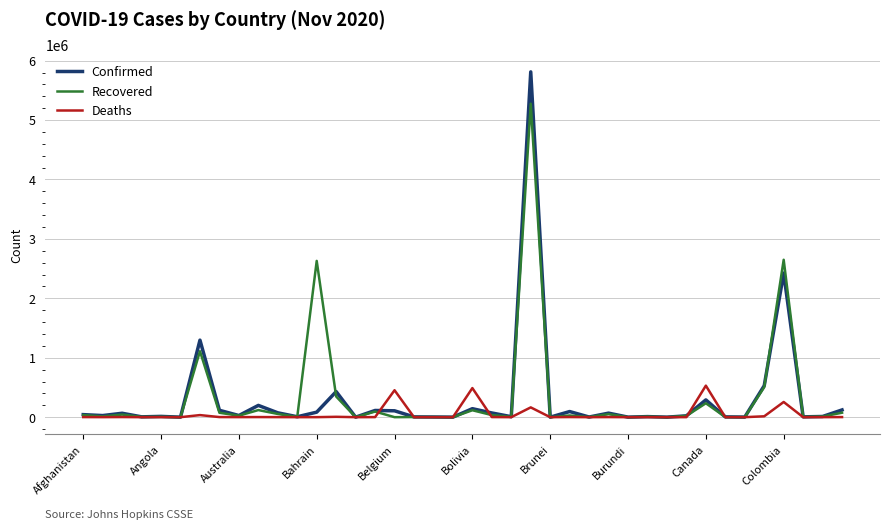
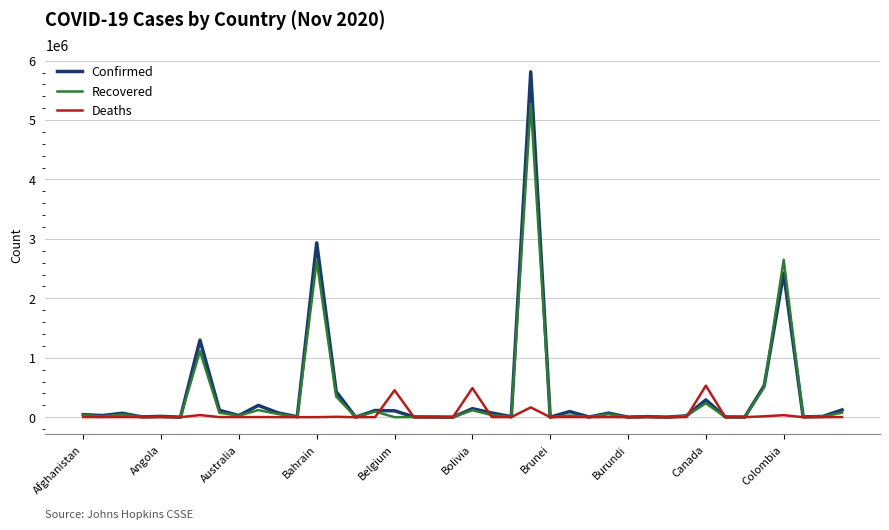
Confirmed, Bahrain: 100000 -> 2900000
Deaths, Colombia: 300000 -> 0
